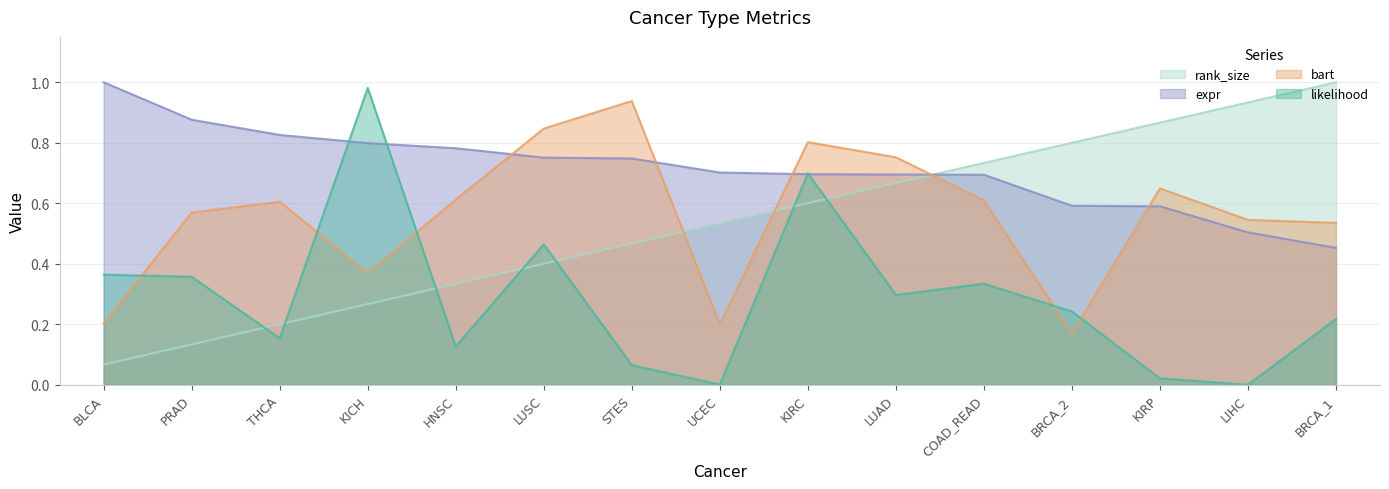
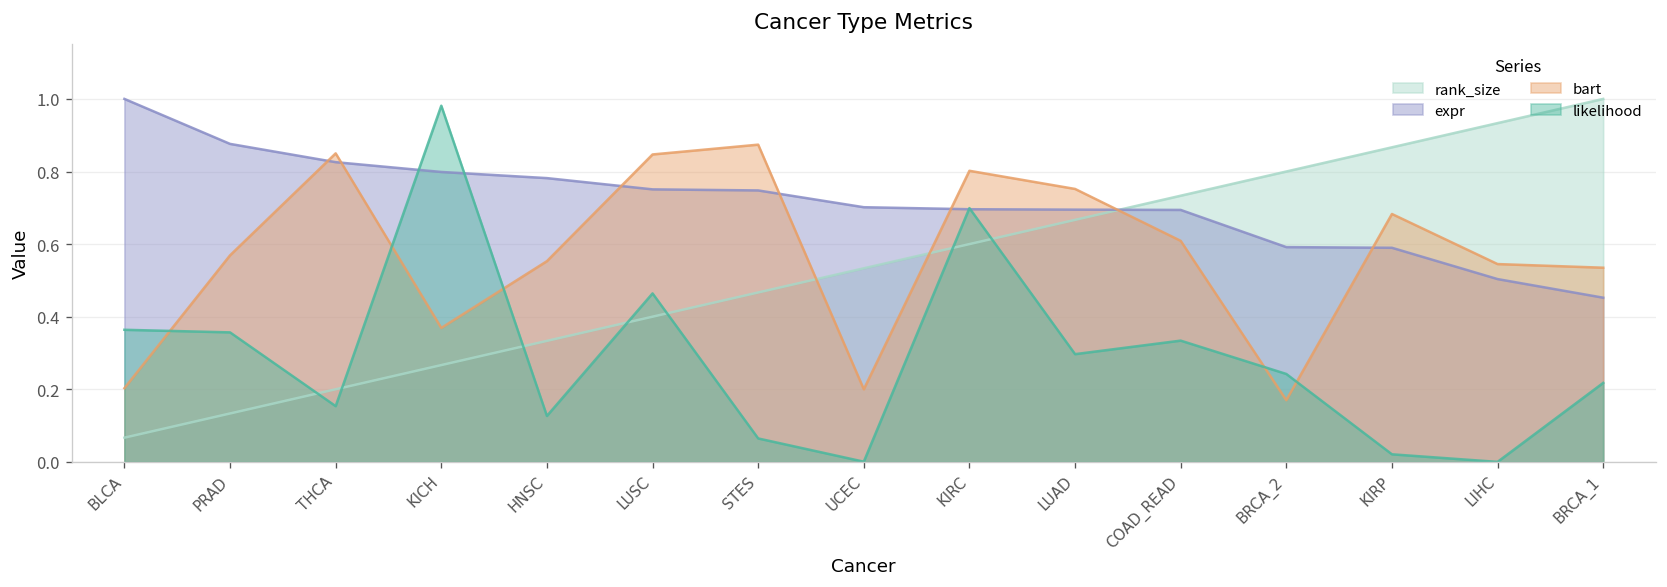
bart, THCA: 0.61 -> 0.85
bart, HNSC: 0.61 -> 0.55
bart, STES: 0.94 -> 0.87
bart, KIRP: 0.65 -> 0.68
